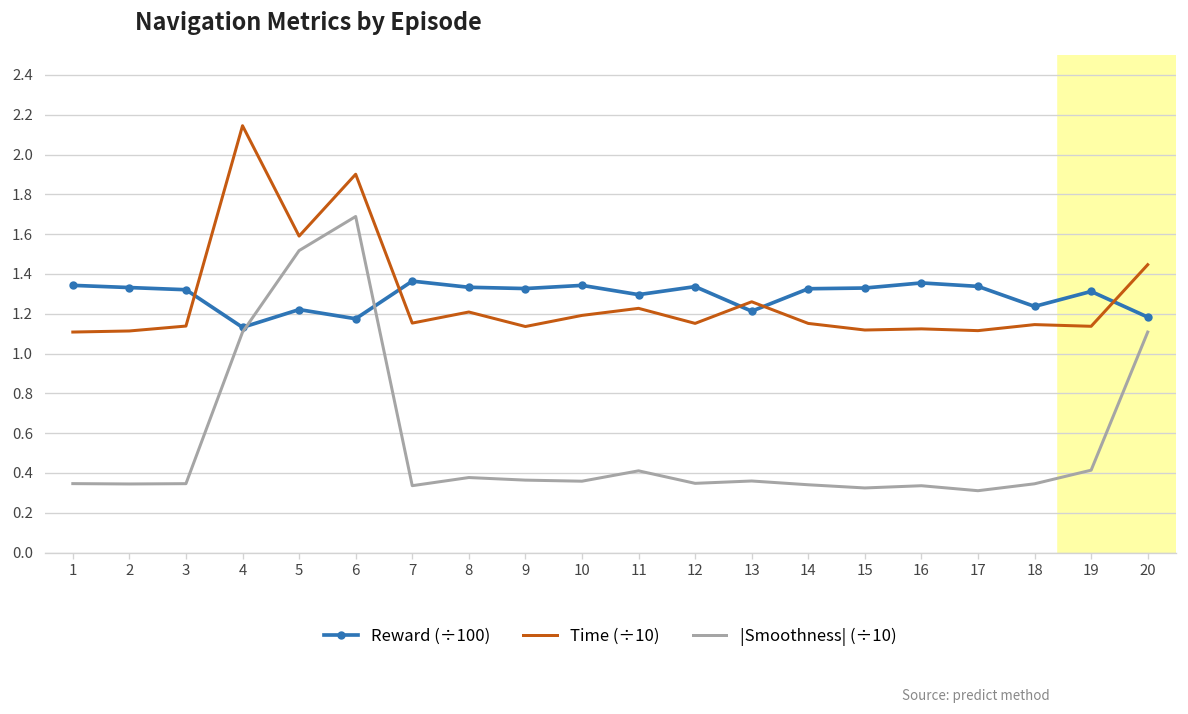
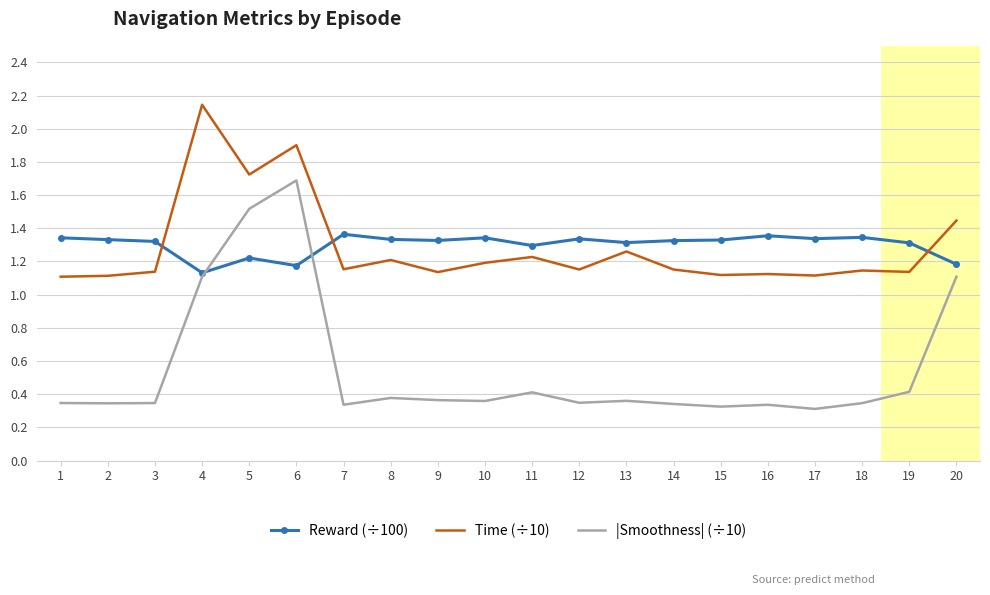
Time (÷10), 5: 1.59 -> 1.72
Reward (÷100), 13: 1.21 -> 1.31
Reward (÷100), 18: 1.24 -> 1.35
